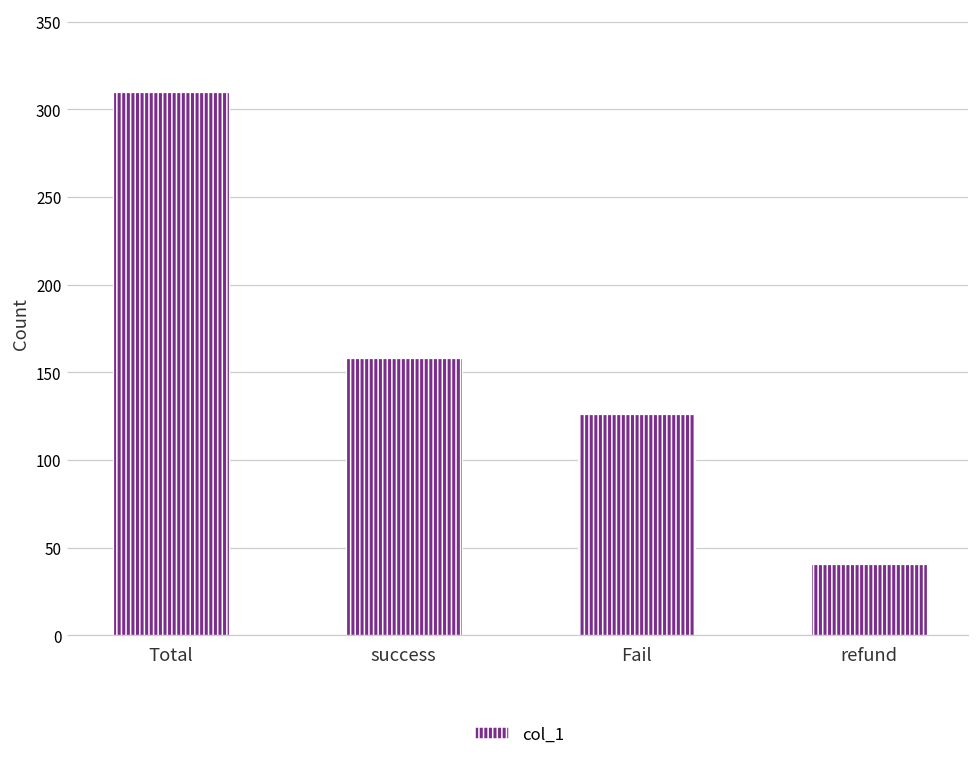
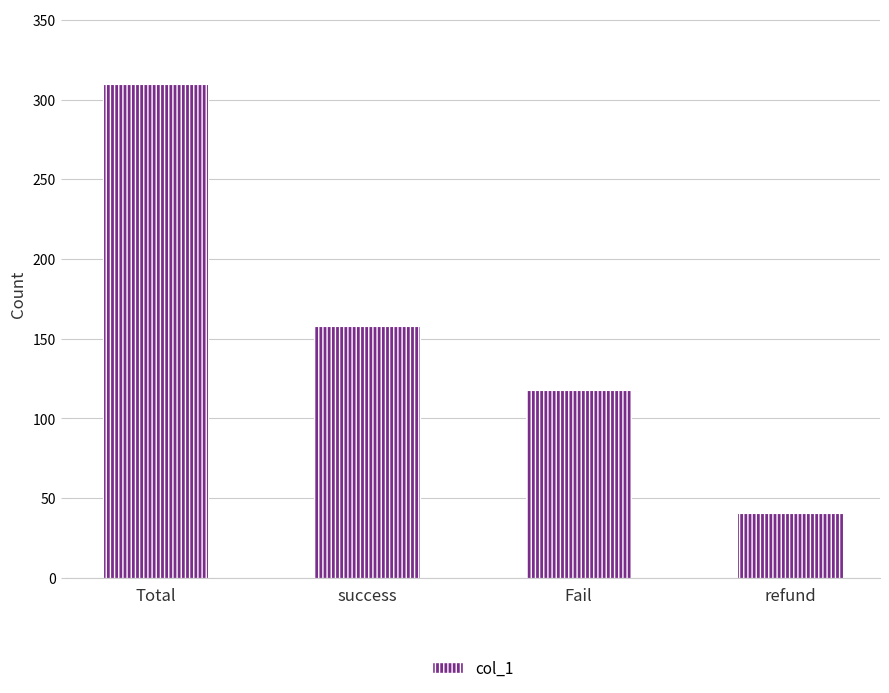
Fail: 126 -> 118
